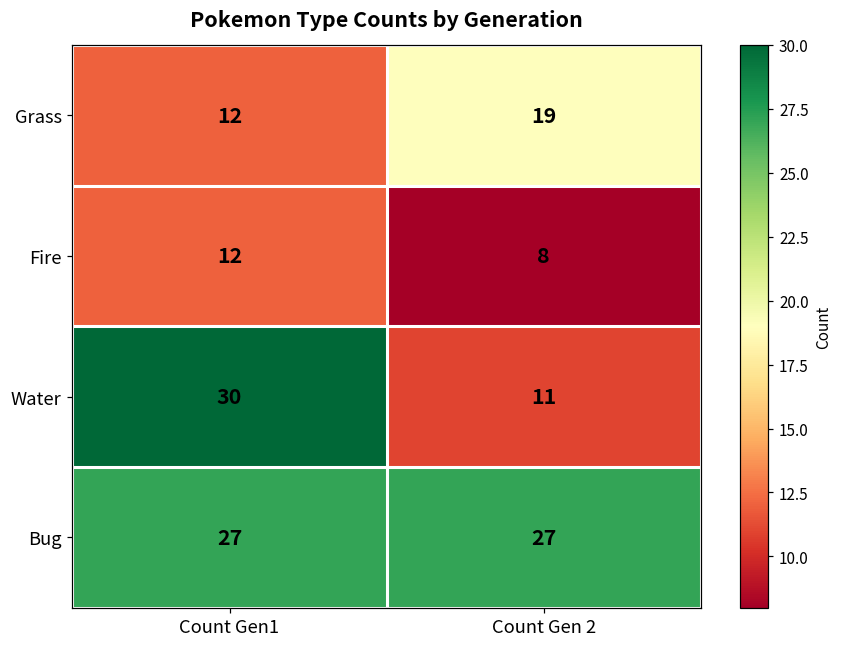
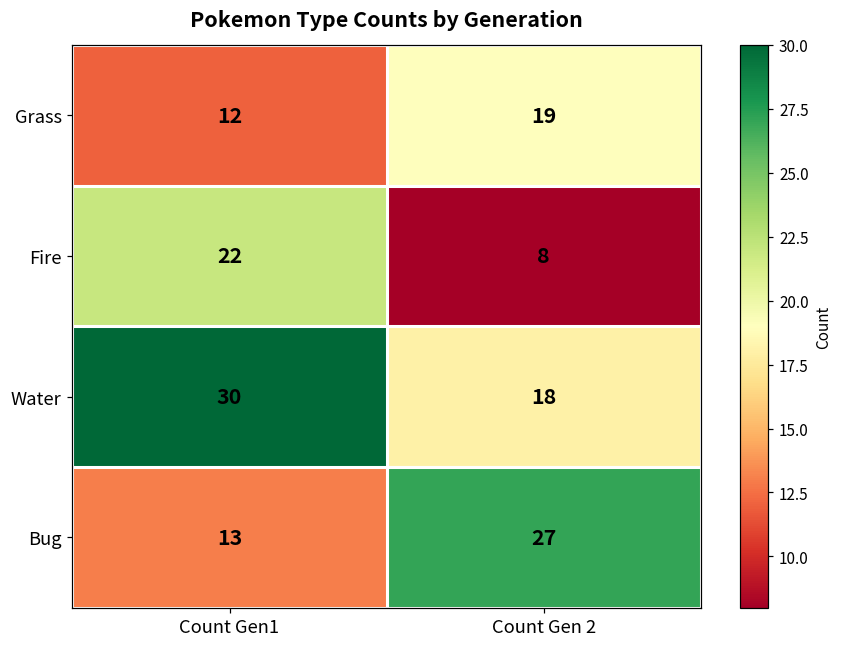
Fire, Count Gen1: 12 -> 22
Water, Count Gen 2: 11 -> 18
Bug, Count Gen1: 27 -> 13
